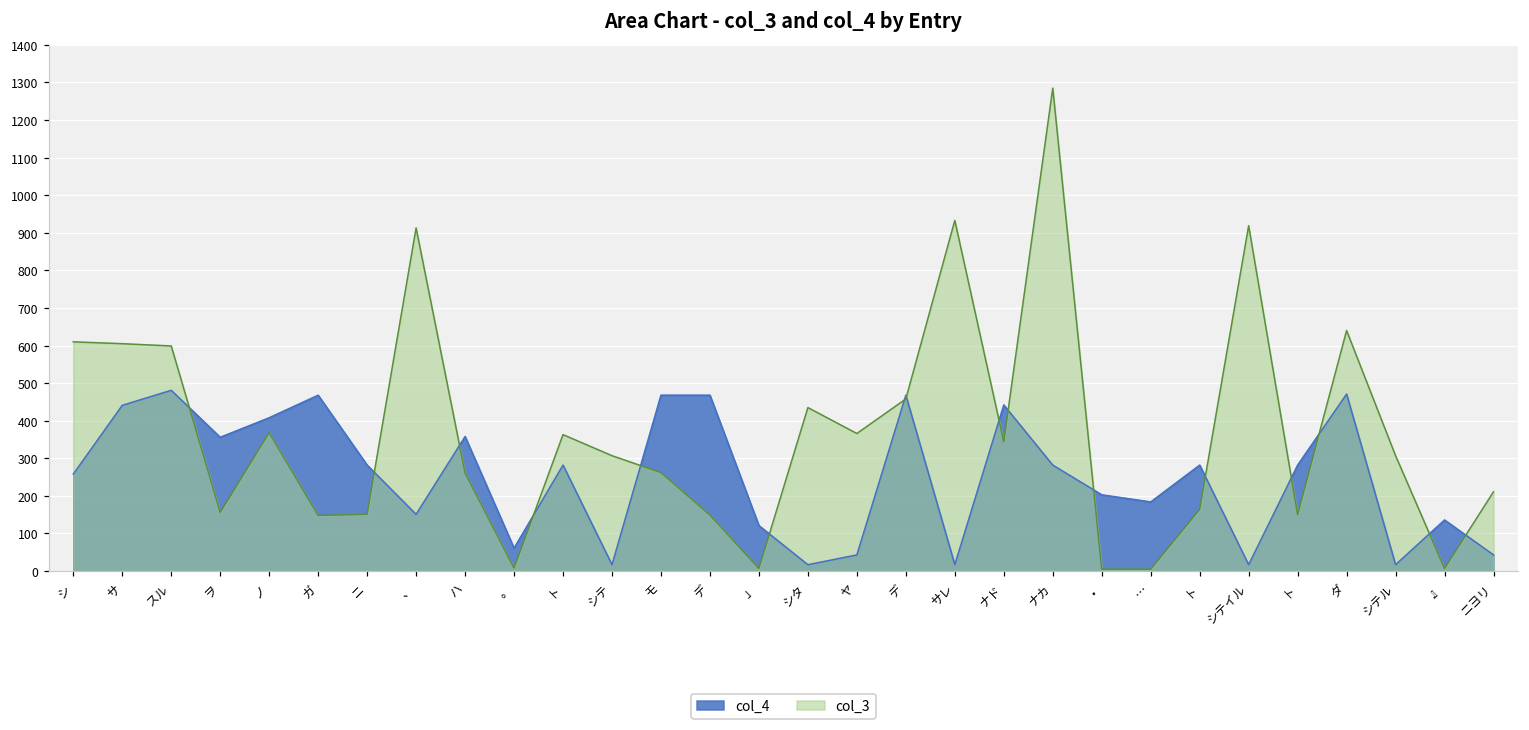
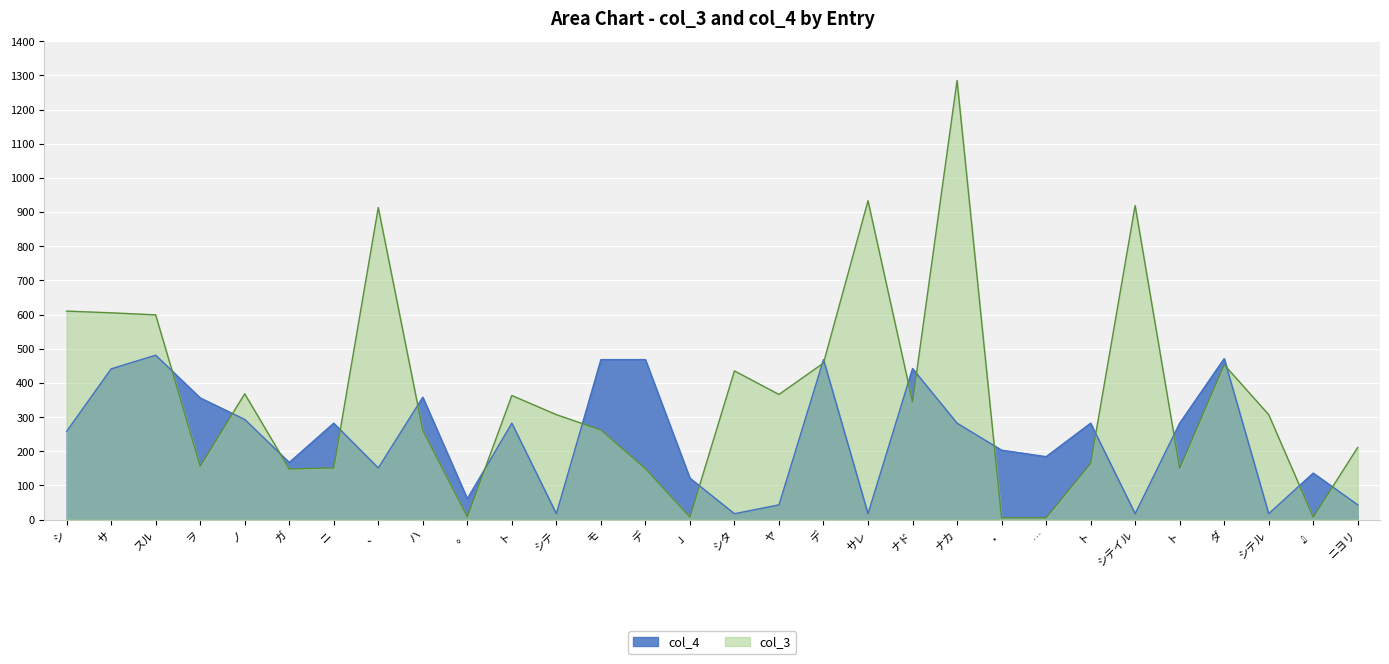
col_4, ノ: 410 -> 290
col_4, ガ: 470 -> 170
col_3, ダ: 640 -> 450
